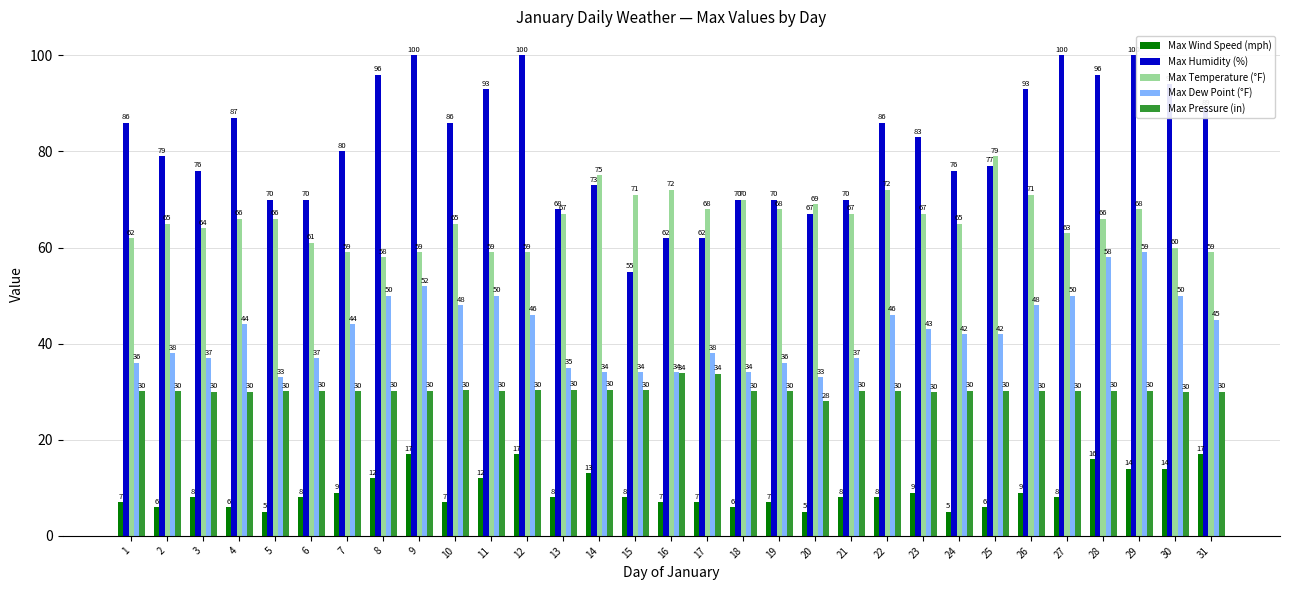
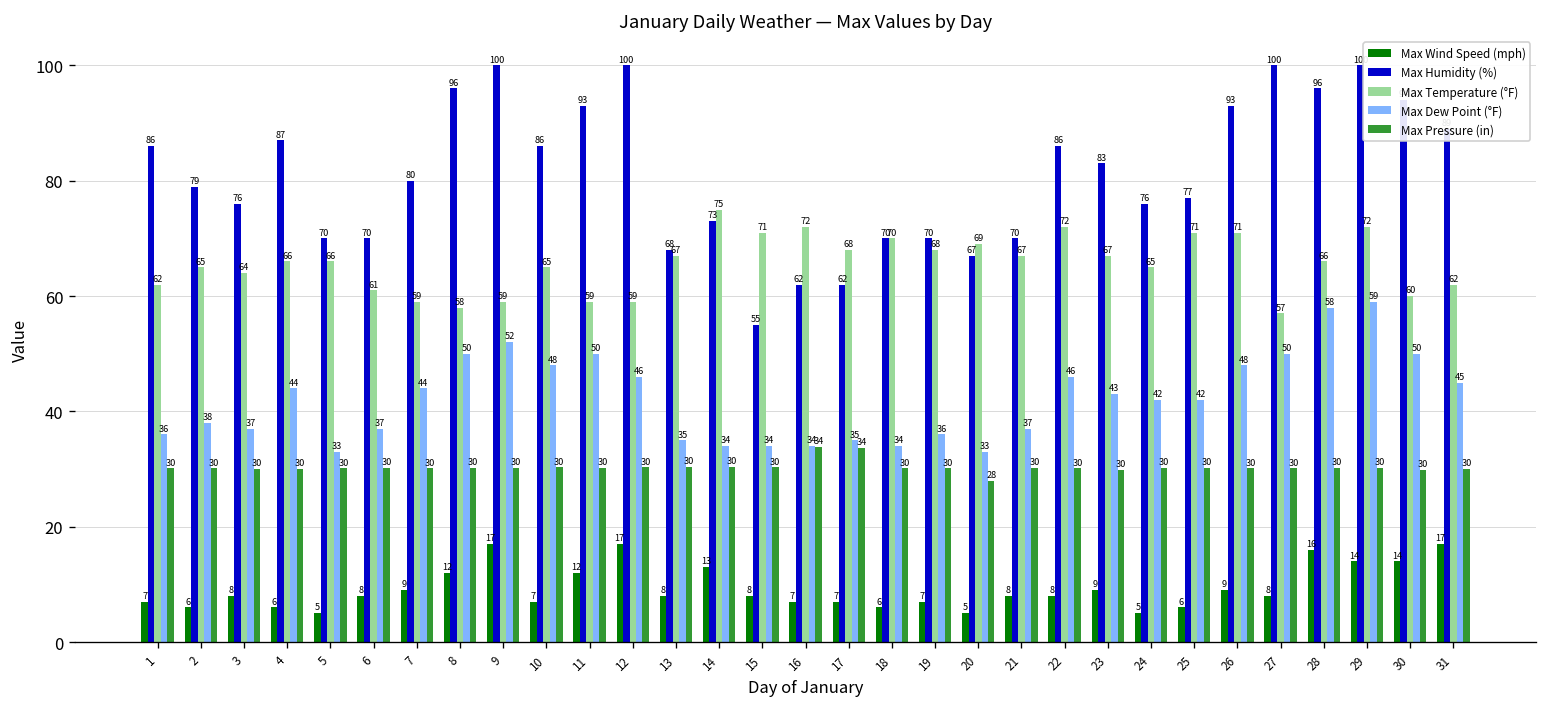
Max Dew Point (°F), 17: 38 -> 35
Max Temperature (°F), 25: 79 -> 71
Max Temperature (°F), 27: 63 -> 57
Max Temperature (°F), 29: 68 -> 72
Max Temperature (°F), 31: 59 -> 62
